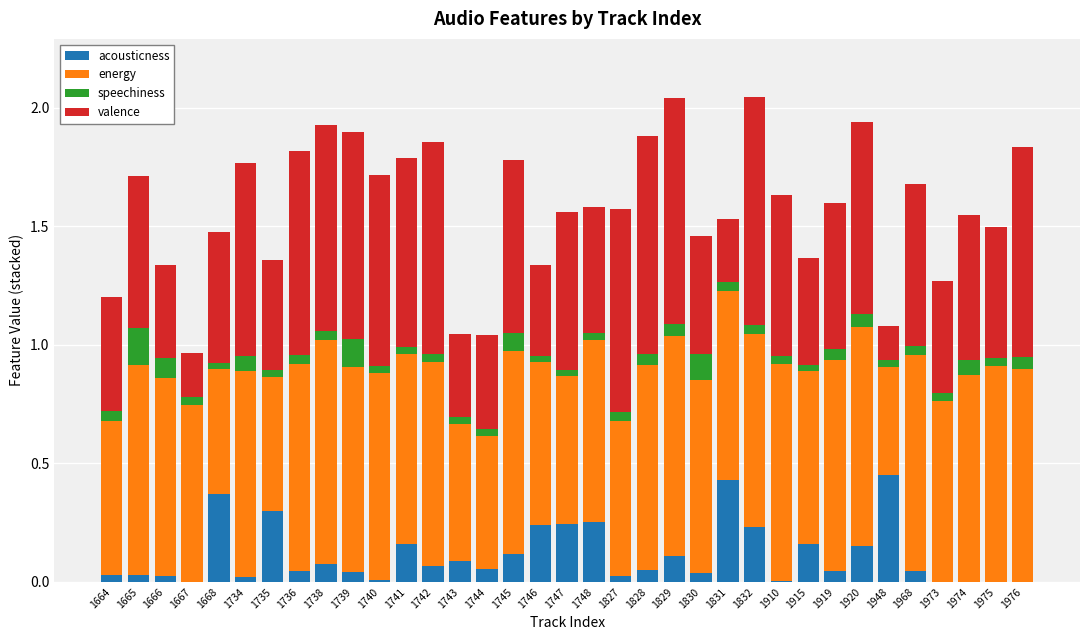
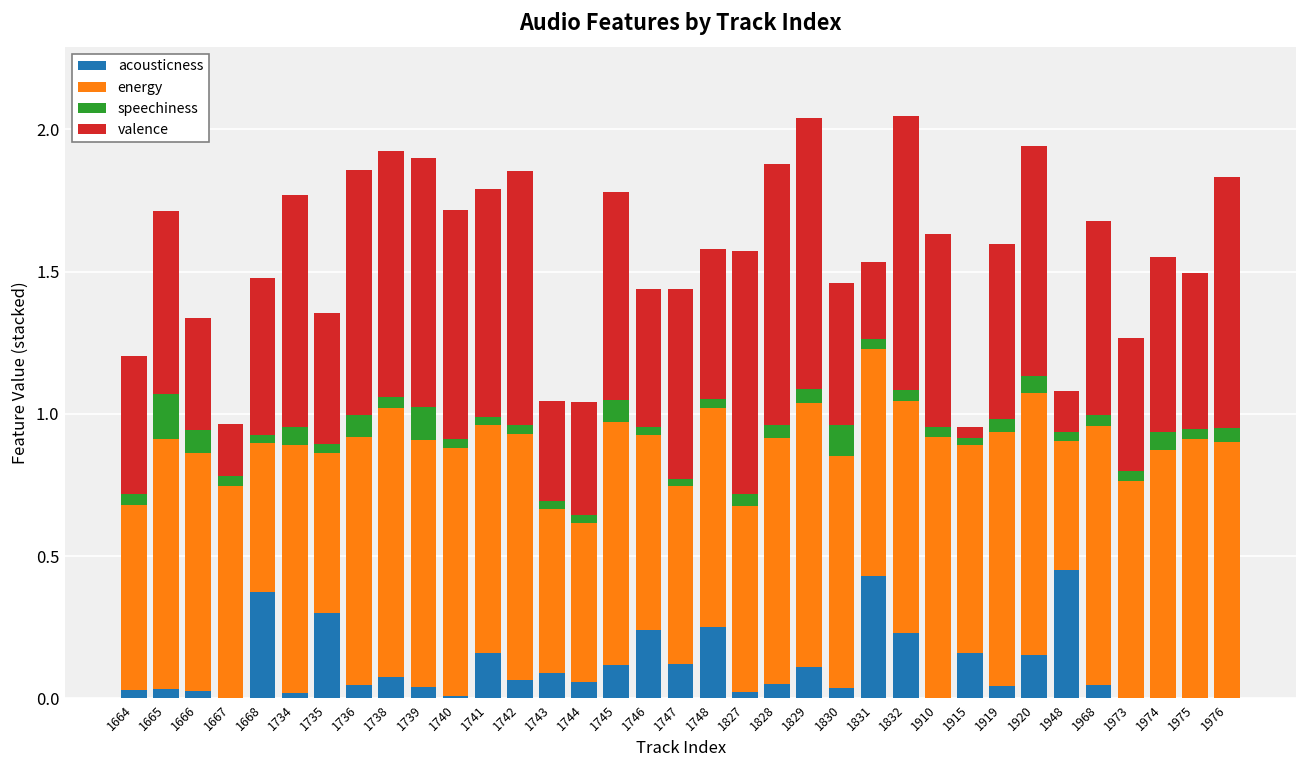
speechiness, 1736: 0.04 -> 0.08
valence, 1746: 0.38 -> 0.49
acousticness, 1747: 0.25 -> 0.12
valence, 1915: 0.45 -> 0.04
